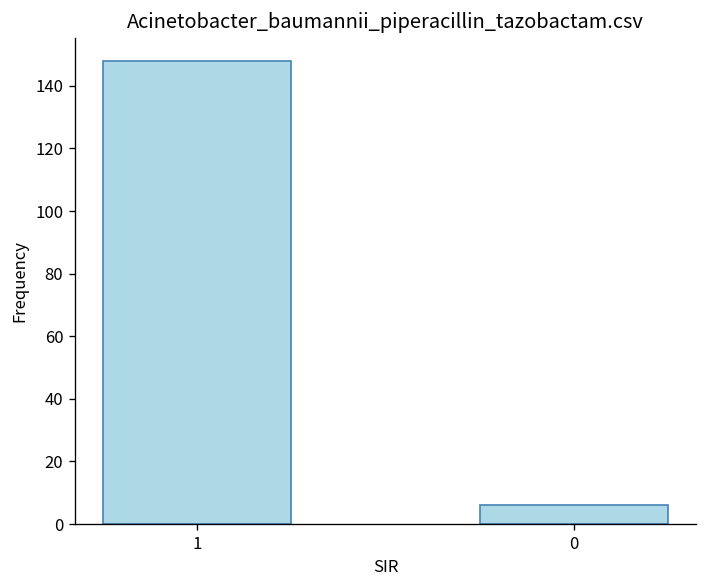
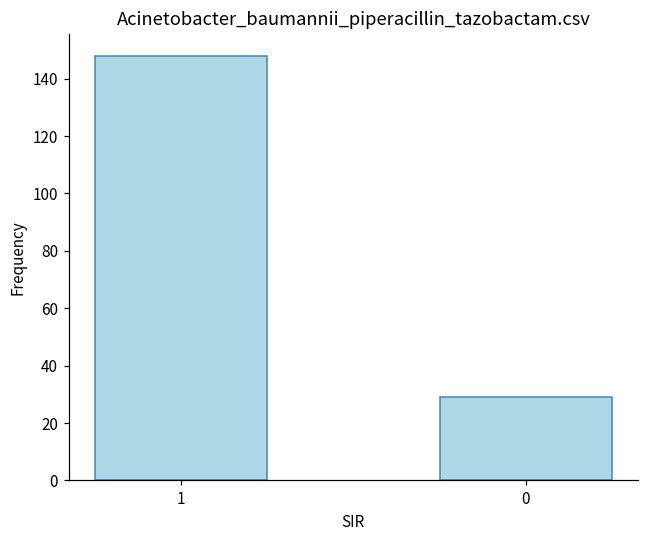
0: 6 -> 29
